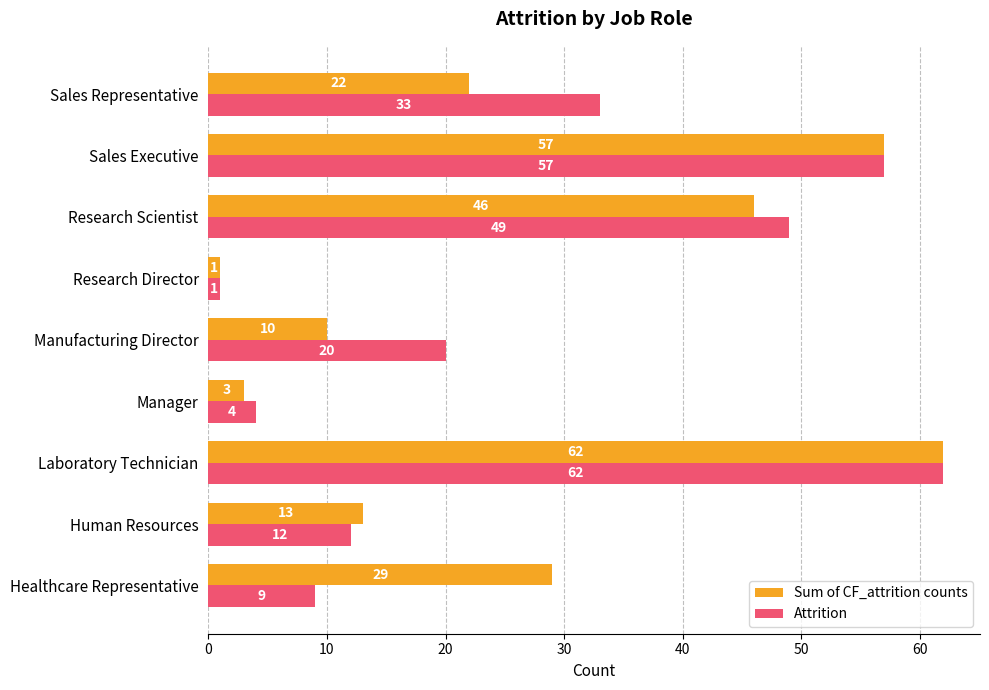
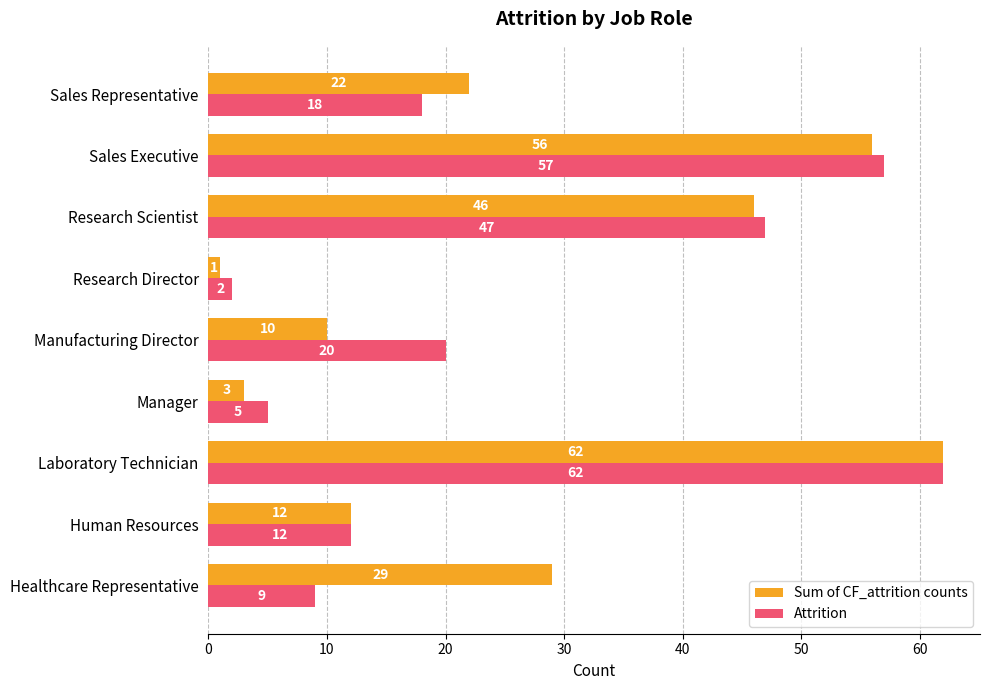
Attrition, Sales Representative: 33 -> 18
Sum of CF_attrition counts, Sales Executive: 57 -> 56
Attrition, Research Scientist: 49 -> 47
Attrition, Research Director: 1 -> 2
Attrition, Manager: 4 -> 5
Sum of CF_attrition counts, Human Resources: 13 -> 12
